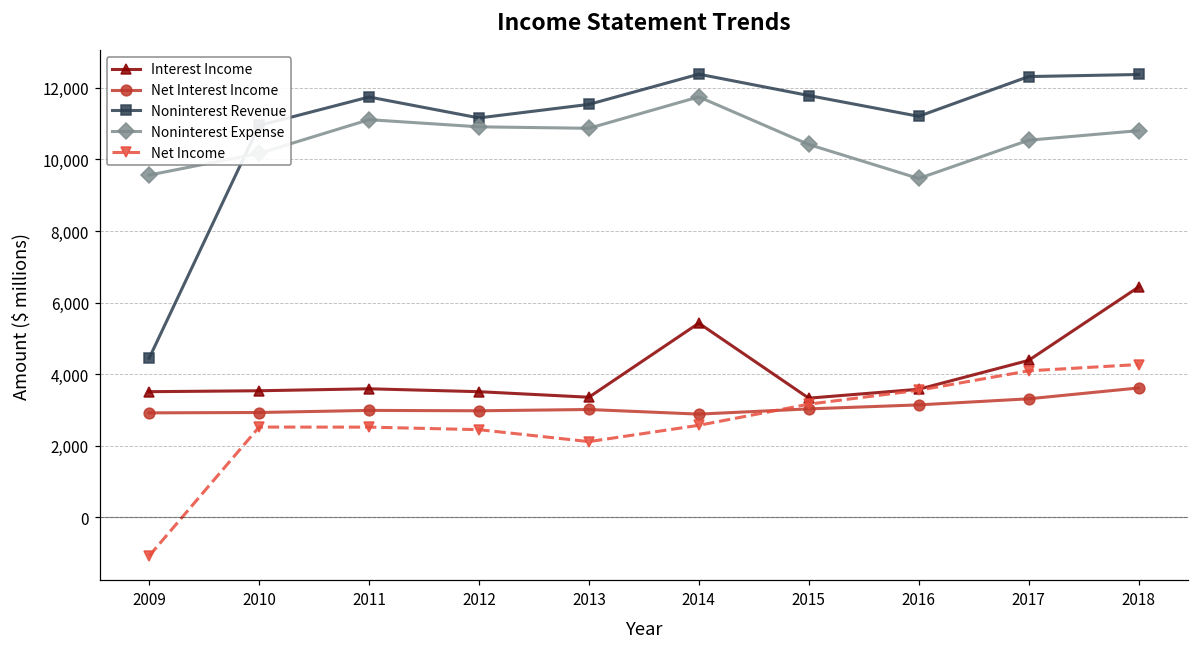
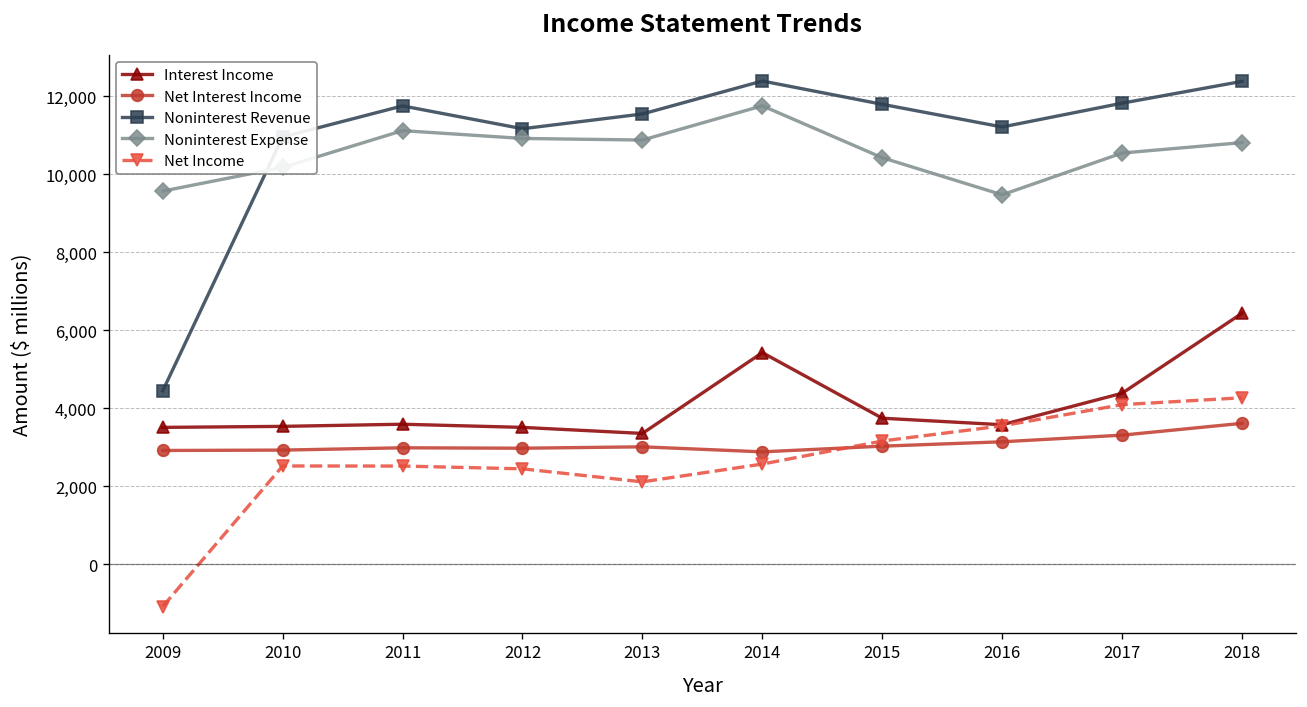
Interest Income, 2015: 3,300 -> 3,700
Noninterest Revenue, 2017: 12,300 -> 11,800
